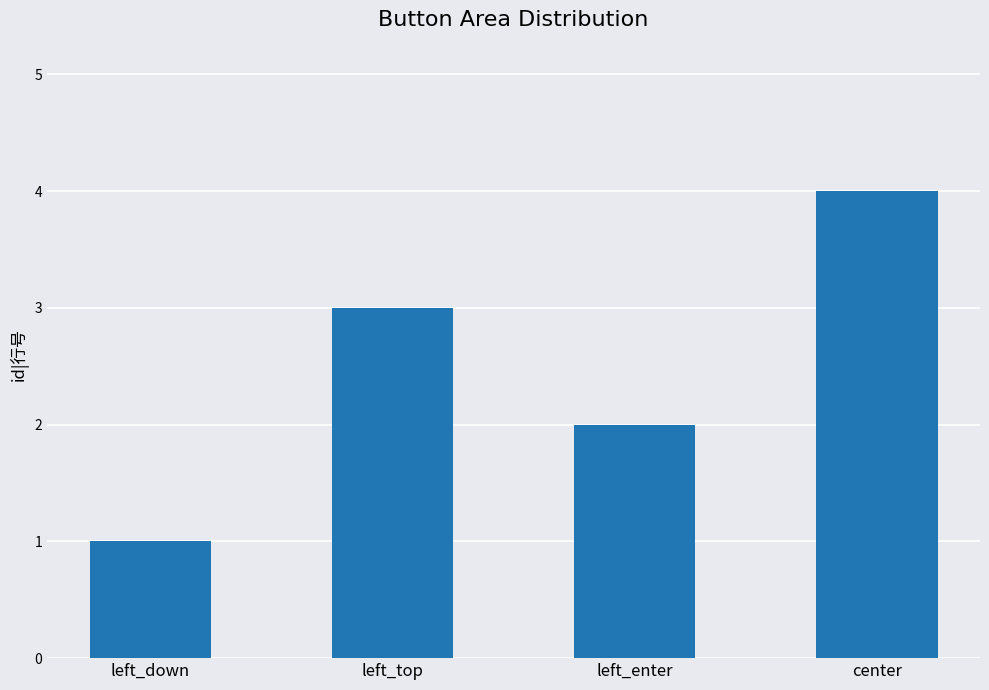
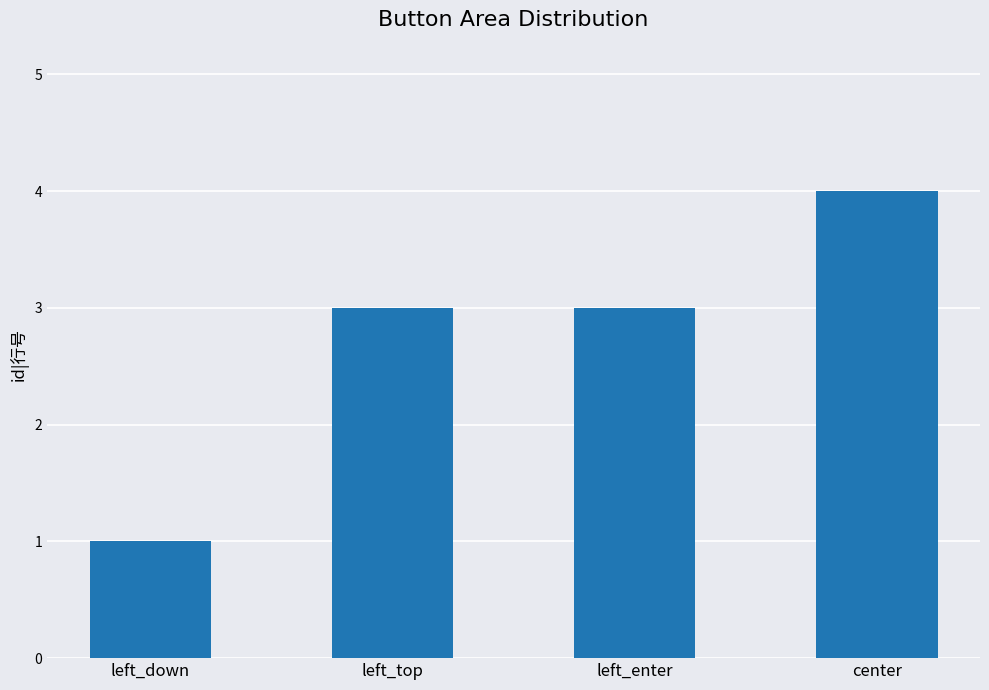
left_enter: 2 -> 3
